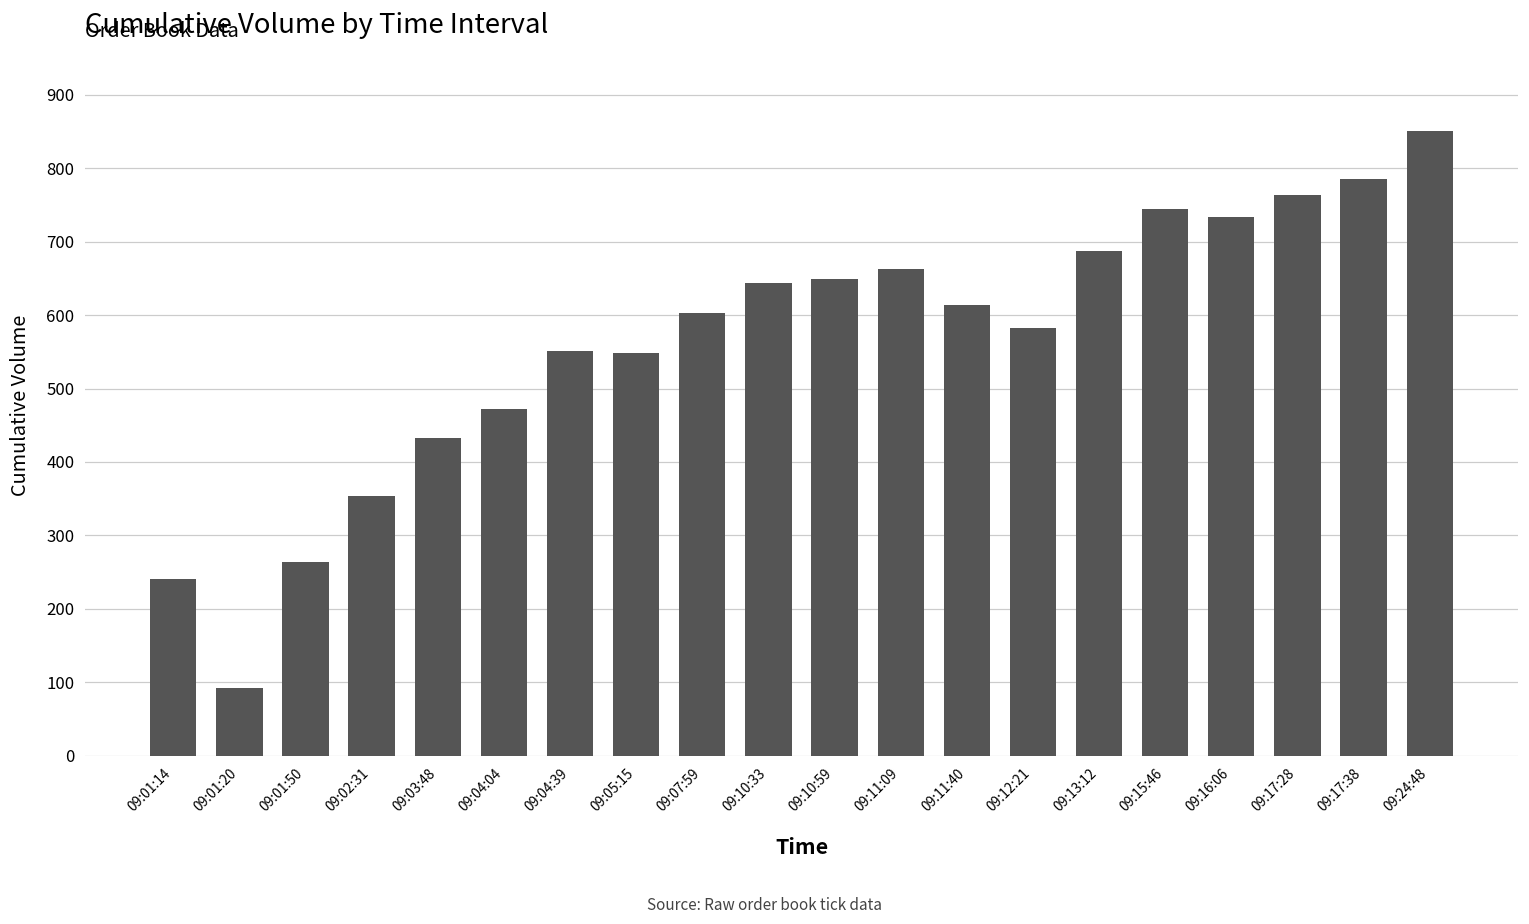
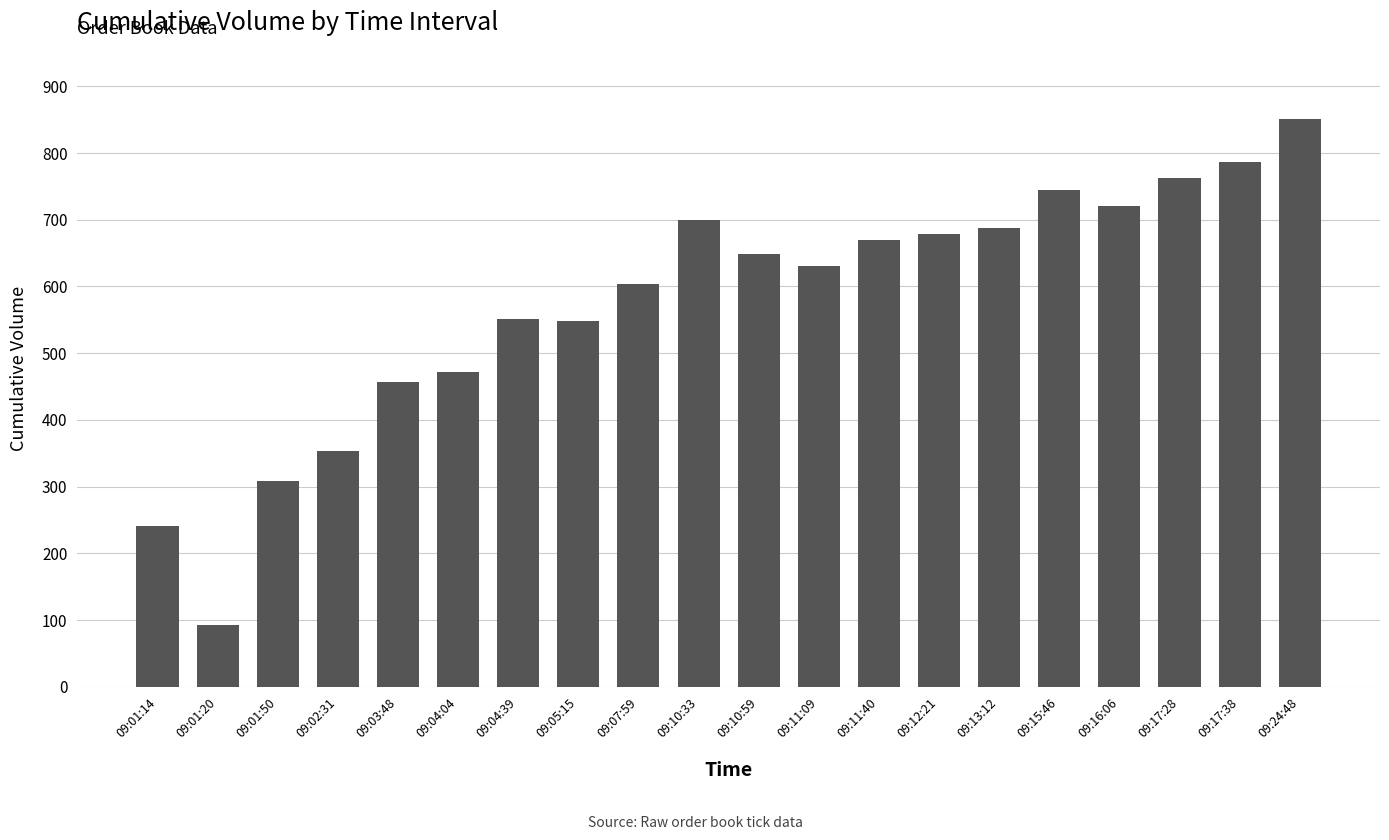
09:01:50: 260 -> 310
09:03:48: 430 -> 460
09:10:33: 640 -> 700
09:11:09: 660 -> 630
09:11:40: 610 -> 670
09:12:21: 580 -> 680
09:16:06: 730 -> 720
